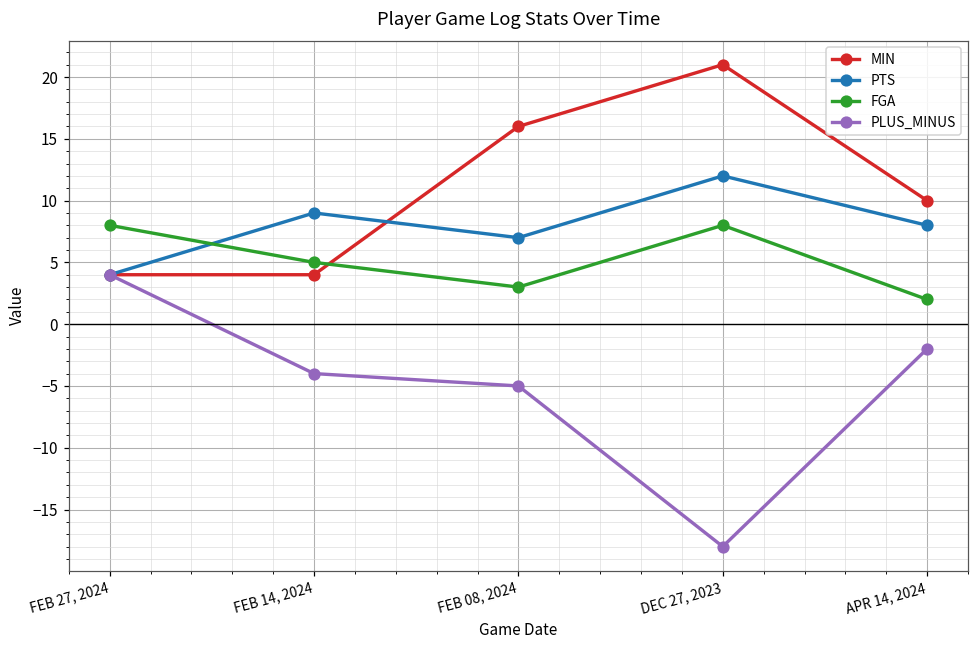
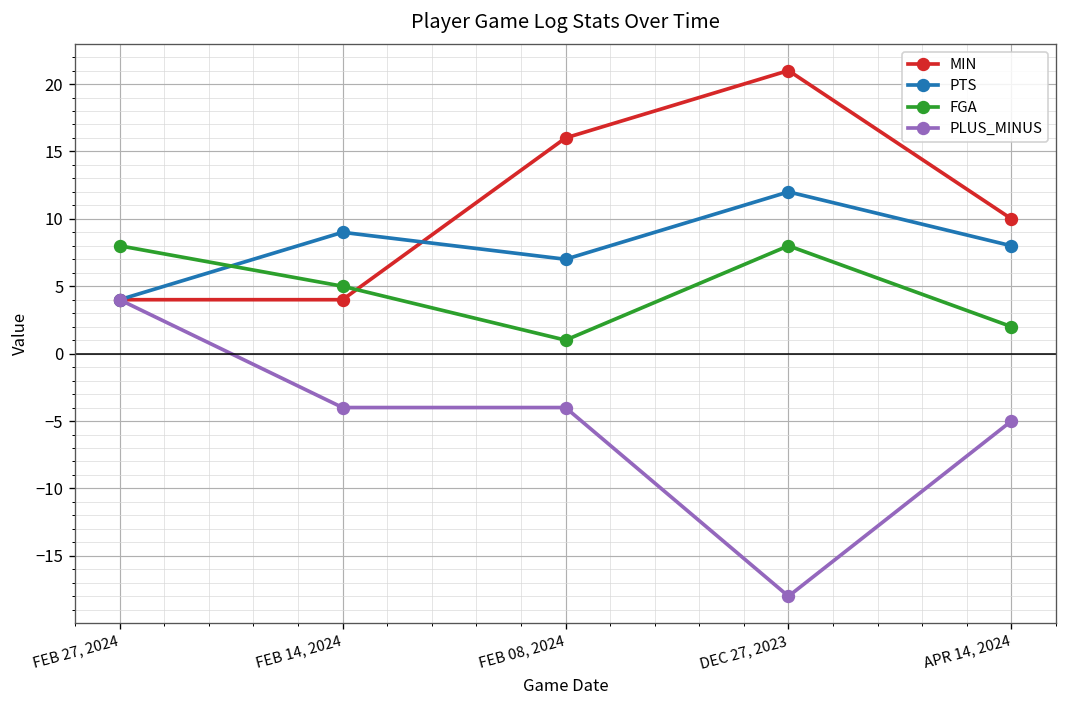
FGA, FEB 08, 2024: 3 -> 1
PLUS_MINUS, FEB 08, 2024: -5 -> -4
PLUS_MINUS, APR 14, 2024: -2 -> -5
